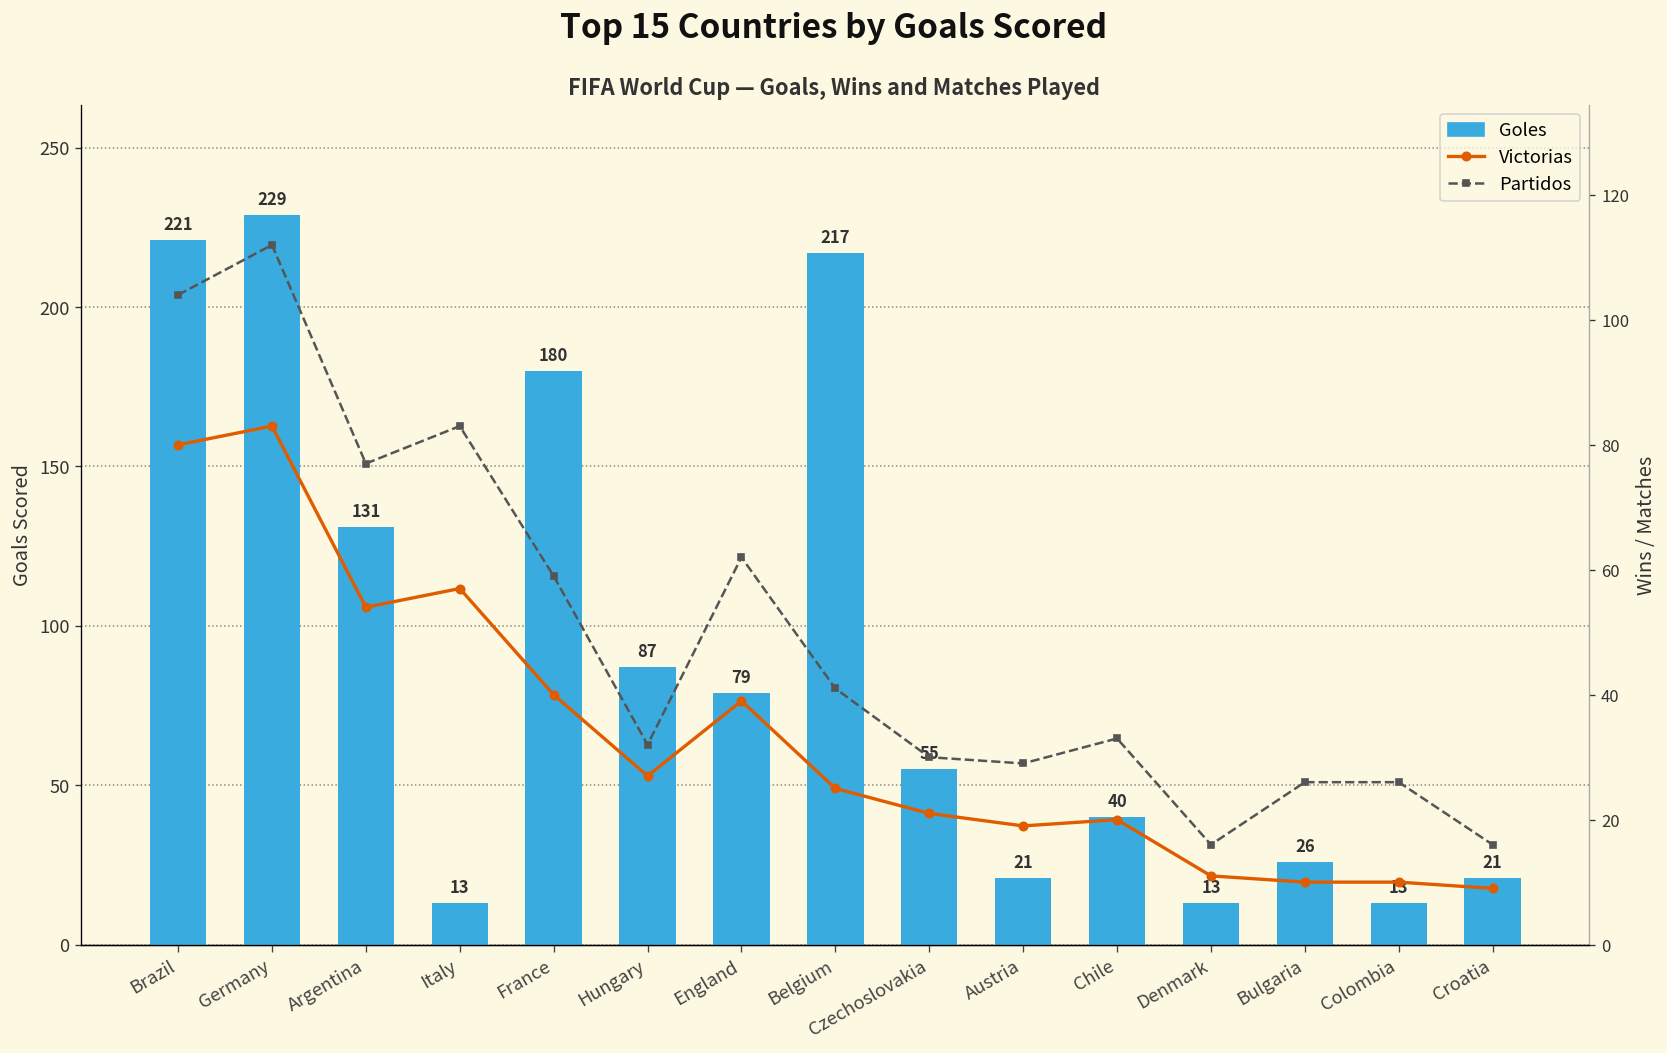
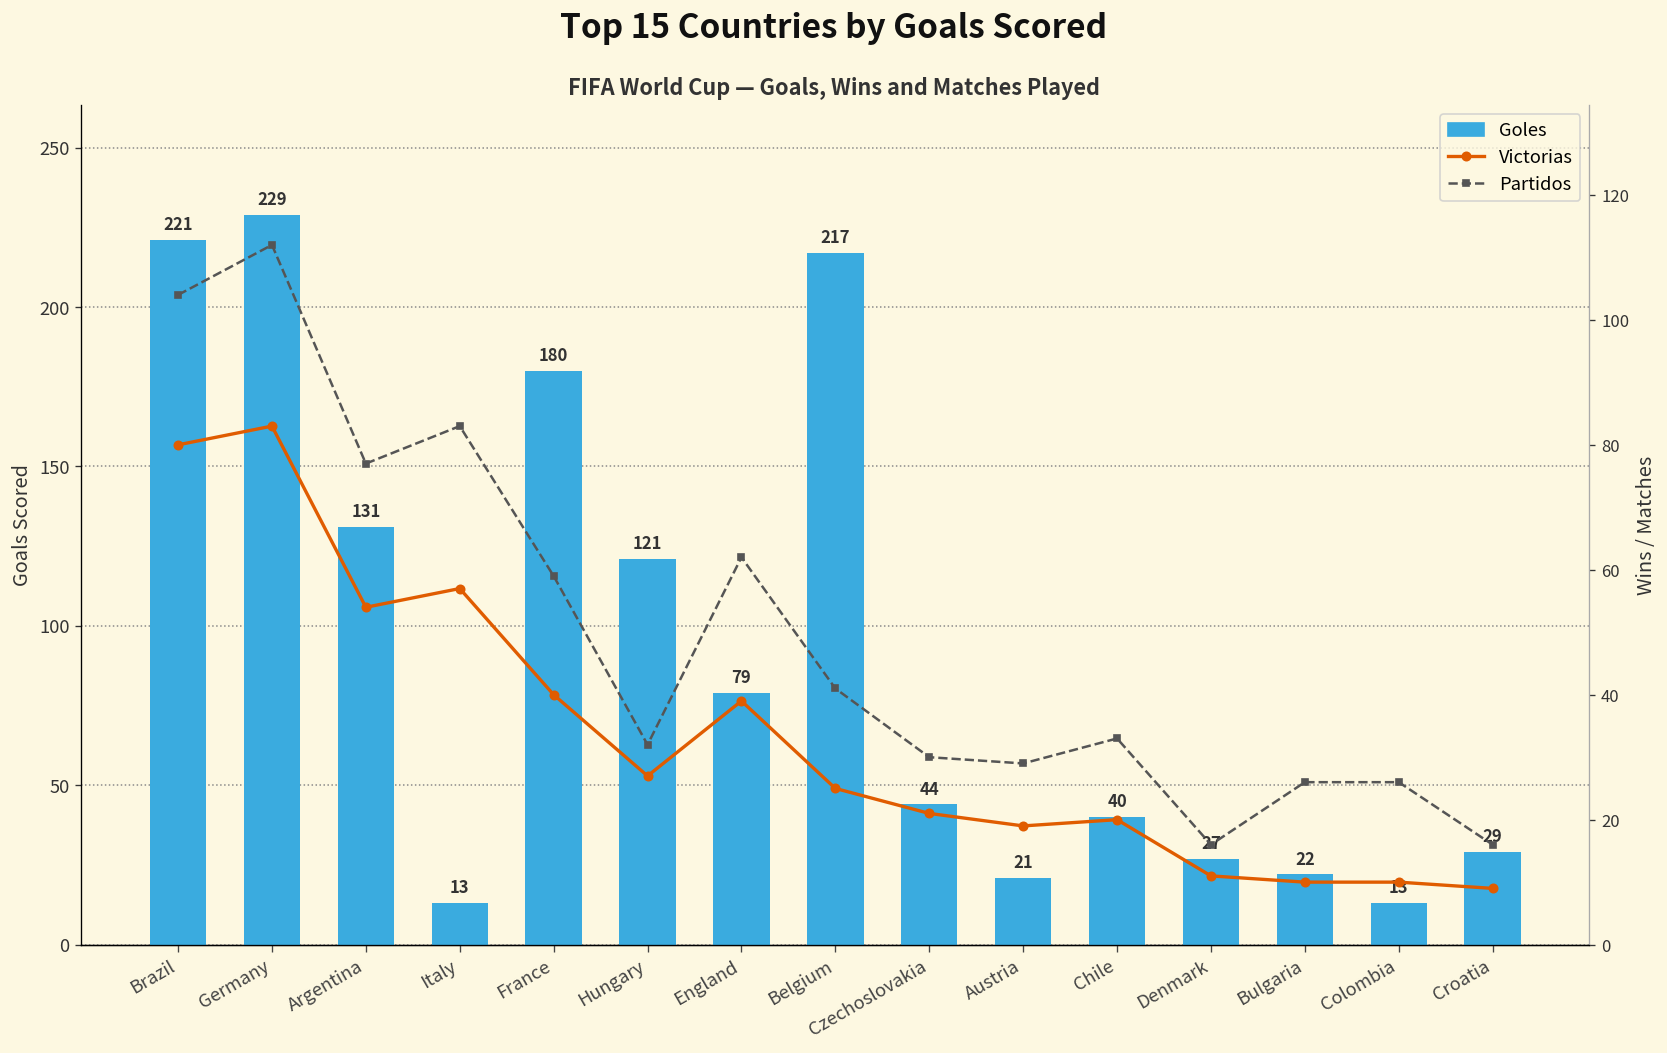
Goles, Hungary: 87 -> 121
Goles, Czechoslovakia: 55 -> 44
Goles, Denmark: 13 -> 27
Goles, Bulgaria: 26 -> 22
Goles, Croatia: 21 -> 29
